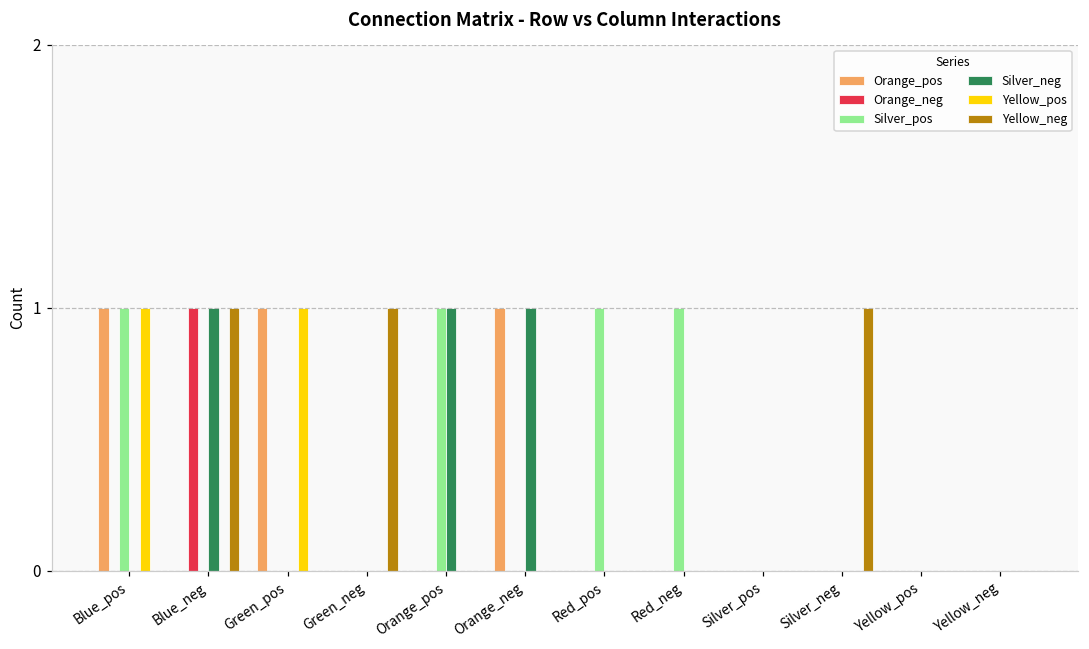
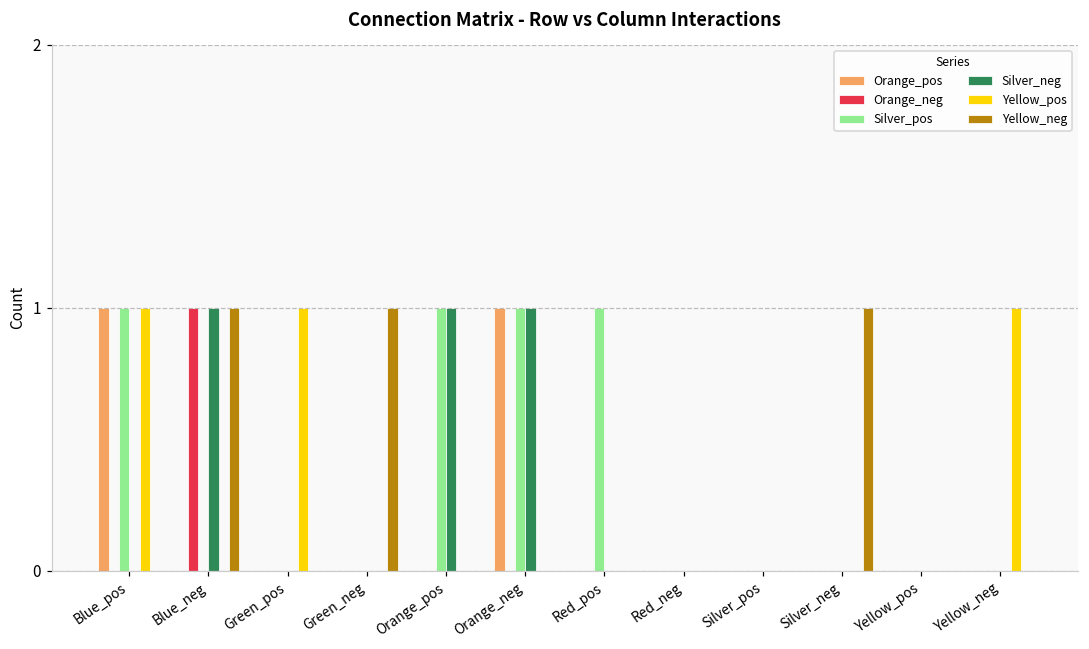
Orange_pos, Green_pos: 1 -> 0
Silver_pos, Orange_neg: 0 -> 1
Silver_pos, Red_neg: 1 -> 0
Yellow_pos, Yellow_neg: 0 -> 1
